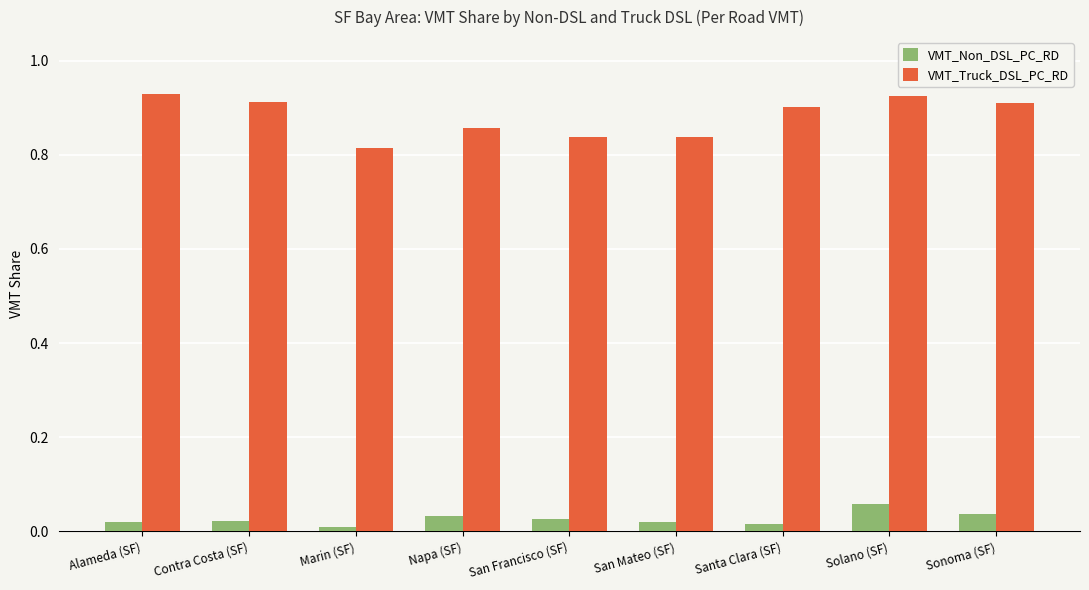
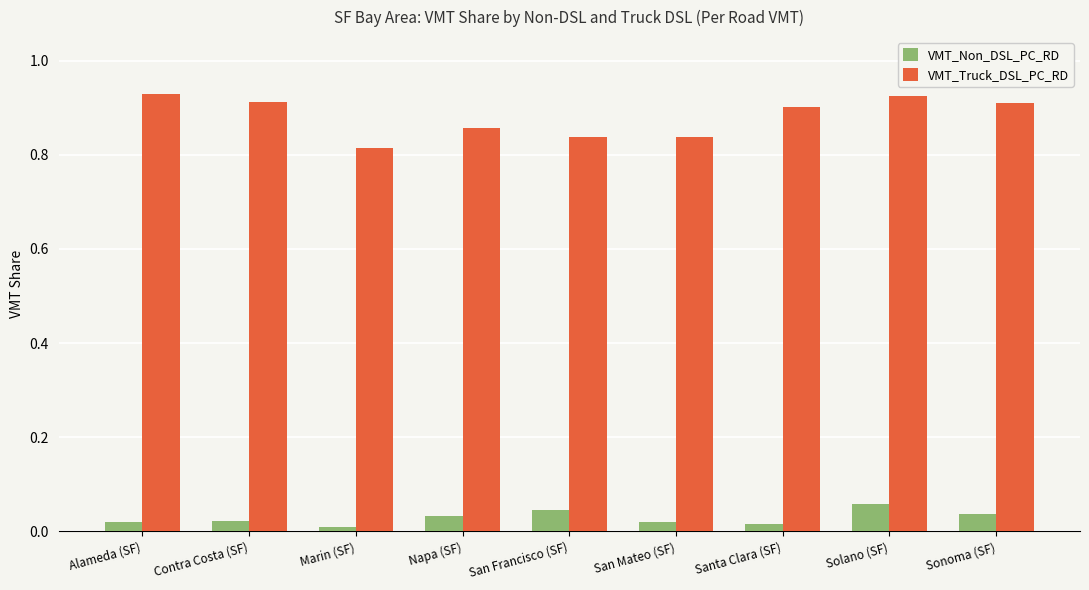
VMT_Non_DSL_PC_RD, San Francisco (SF): 0.03 -> 0.04
